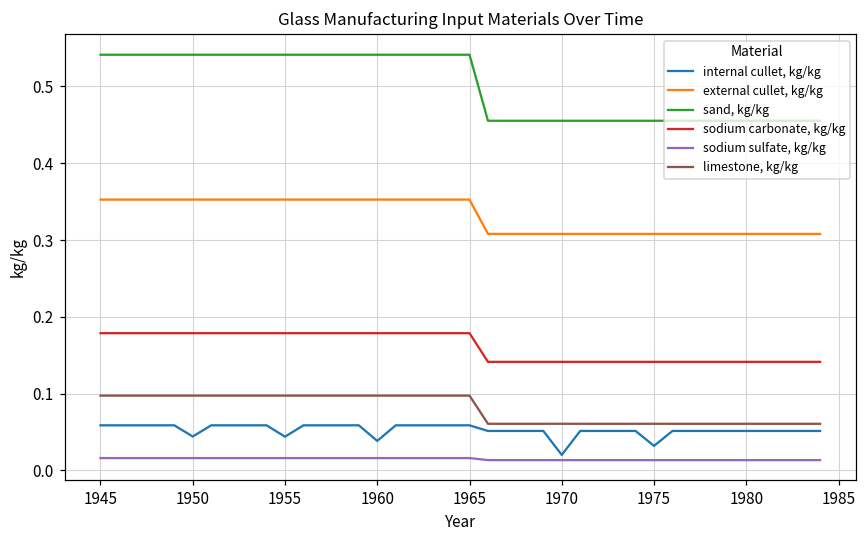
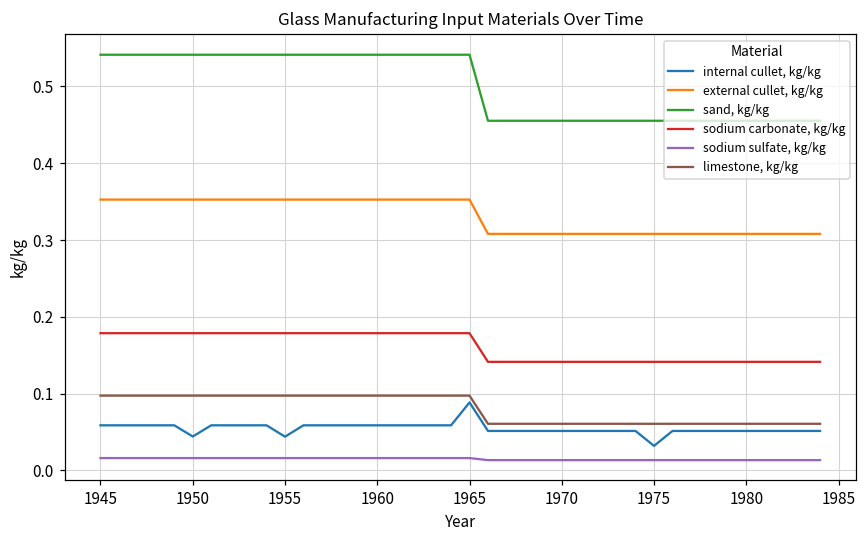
internal cullet, kg/kg, 1960: 0.04 -> 0.06
internal cullet, kg/kg, 1965: 0.06 -> 0.09
internal cullet, kg/kg, 1970: 0.02 -> 0.05
